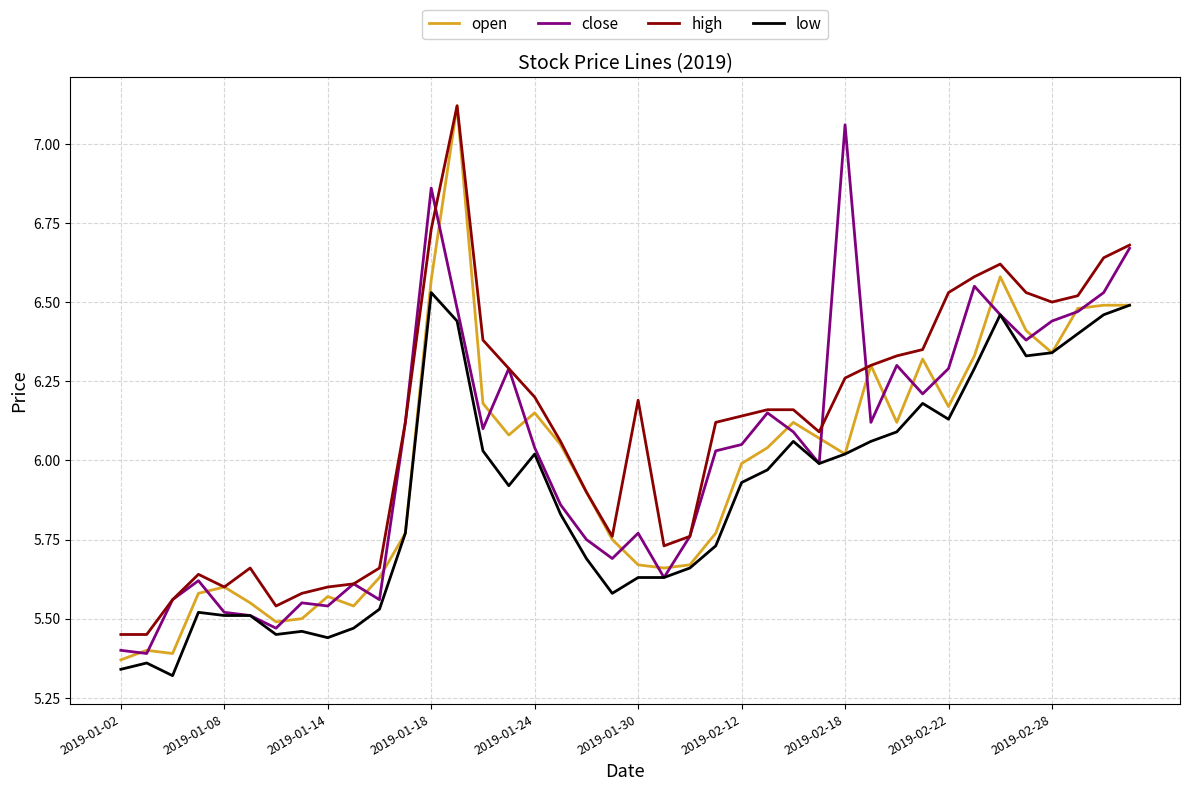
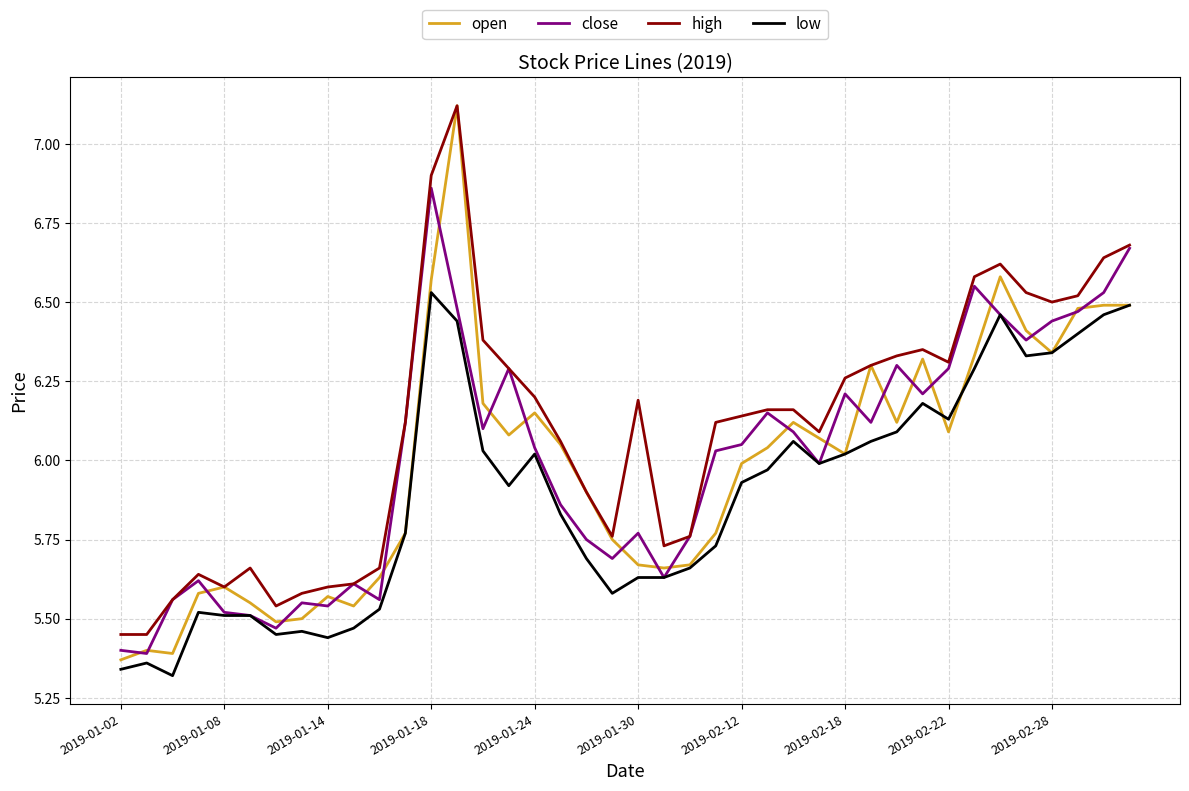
high, 2019-01-18: 6.73 -> 6.90
close, 2019-02-18: 7.06 -> 6.21
open, 2019-02-22: 6.17 -> 6.09
high, 2019-02-22: 6.53 -> 6.31
